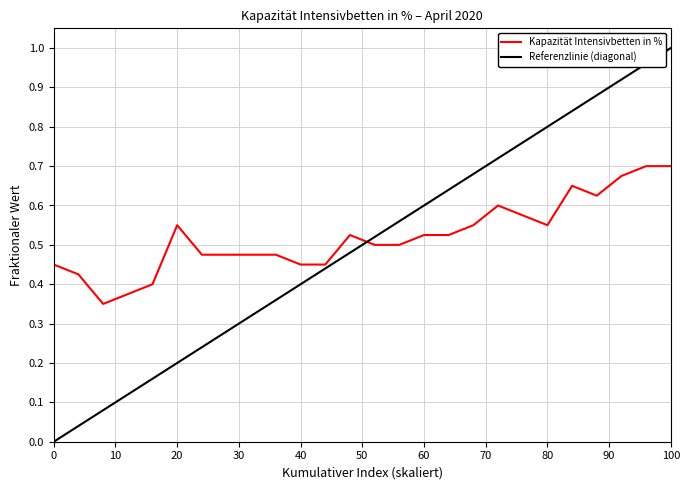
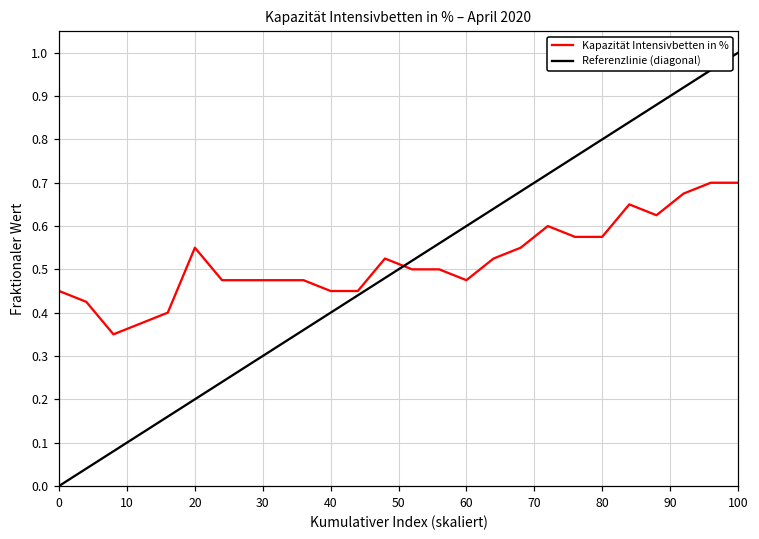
Kapazität Intensivbetten in %, 60: 0.53 -> 0.48
Kapazität Intensivbetten in %, 80: 0.55 -> 0.58
